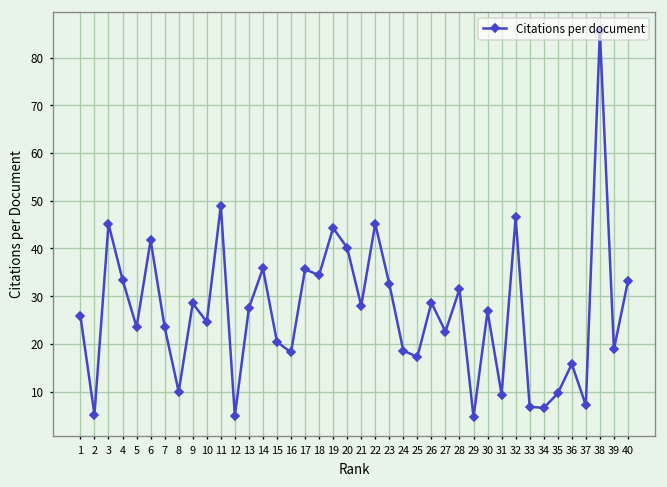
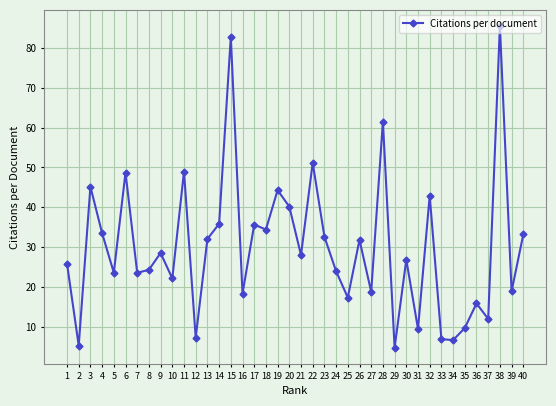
6: 42 -> 49
8: 10 -> 24
10: 25 -> 22
12: 5 -> 7
13: 28 -> 32
15: 20 -> 83
22: 45 -> 51
24: 19 -> 24
26: 29 -> 32
27: 23 -> 19
28: 31 -> 62
32: 47 -> 43
37: 7 -> 12
